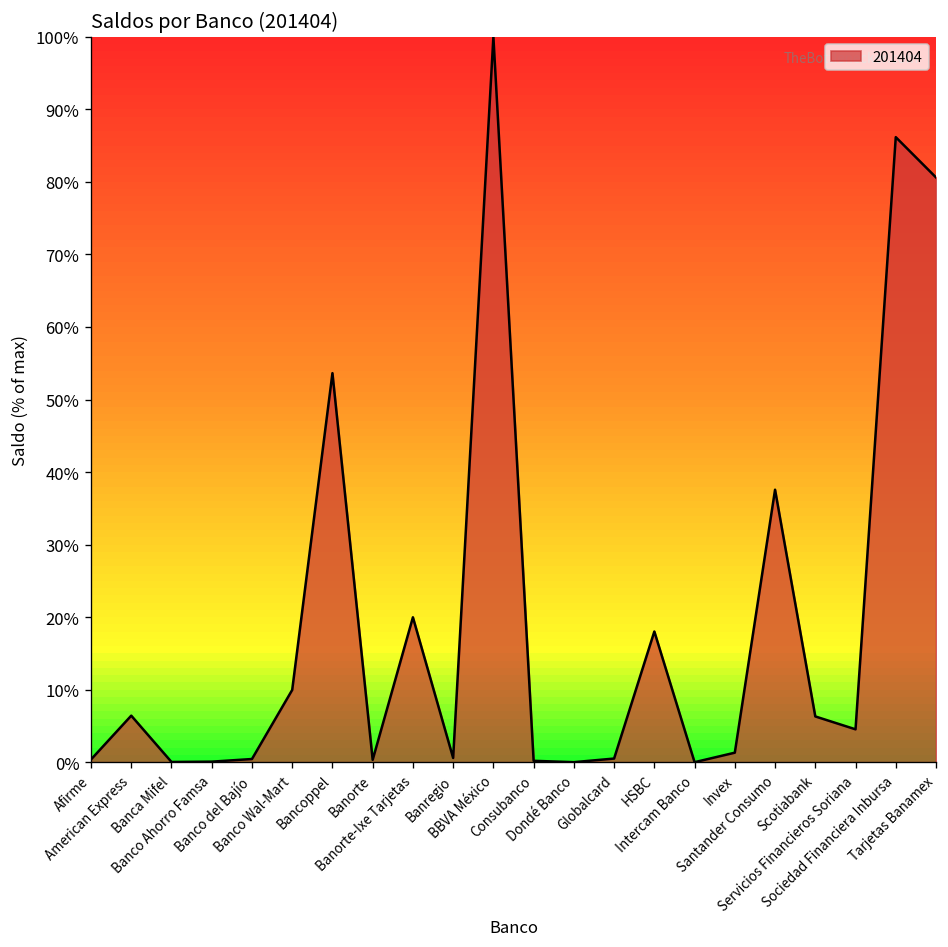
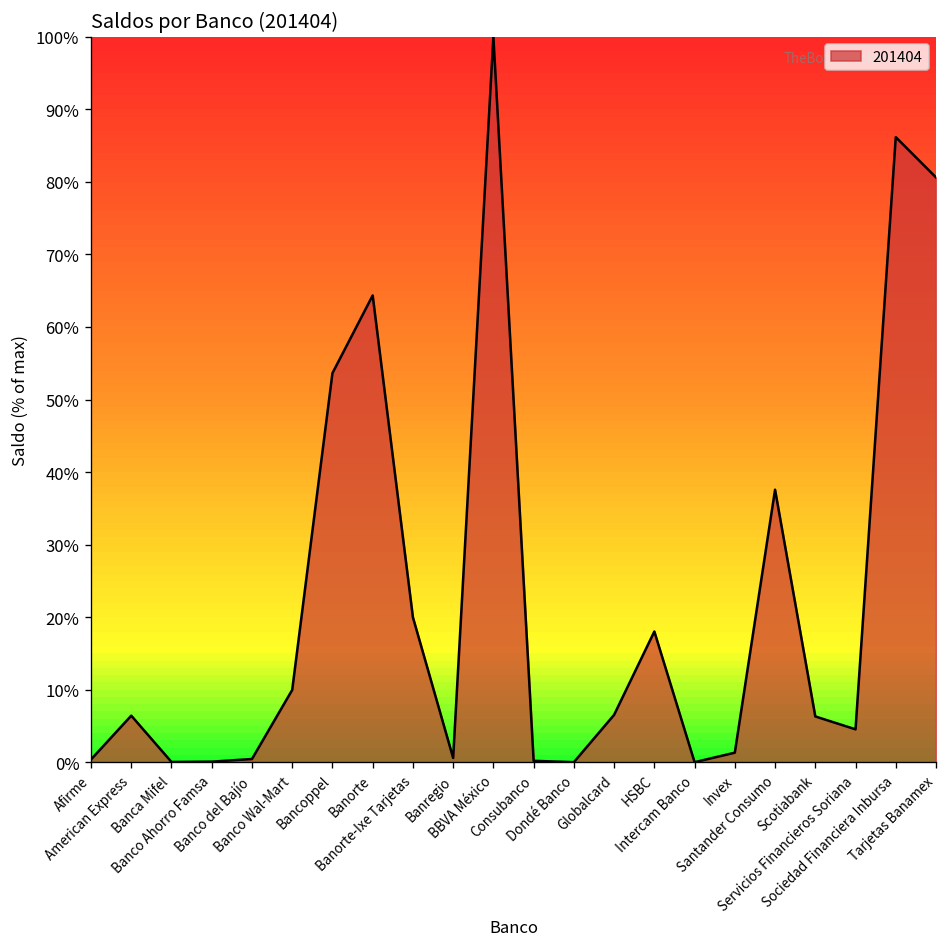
Banorte: 0% -> 64%
Globalcard: 1% -> 7%
